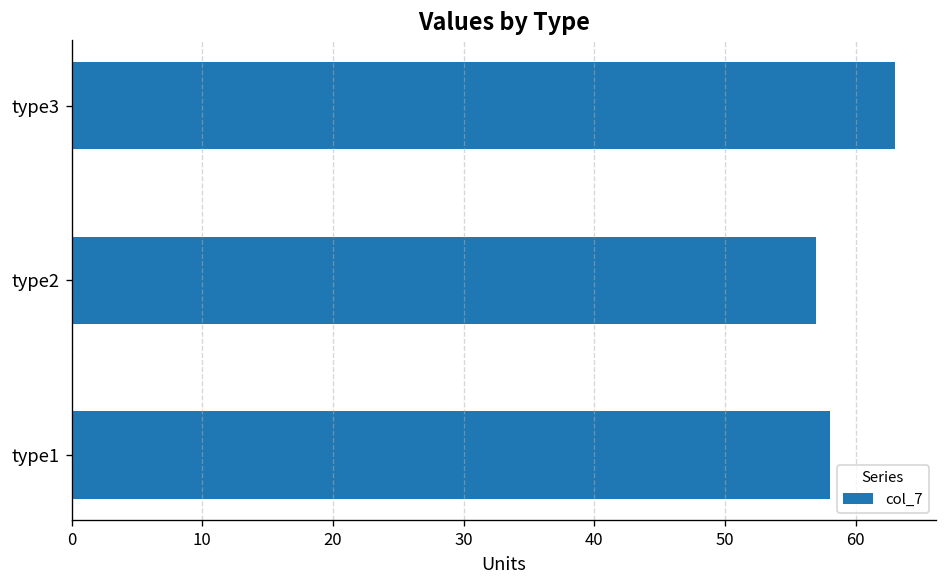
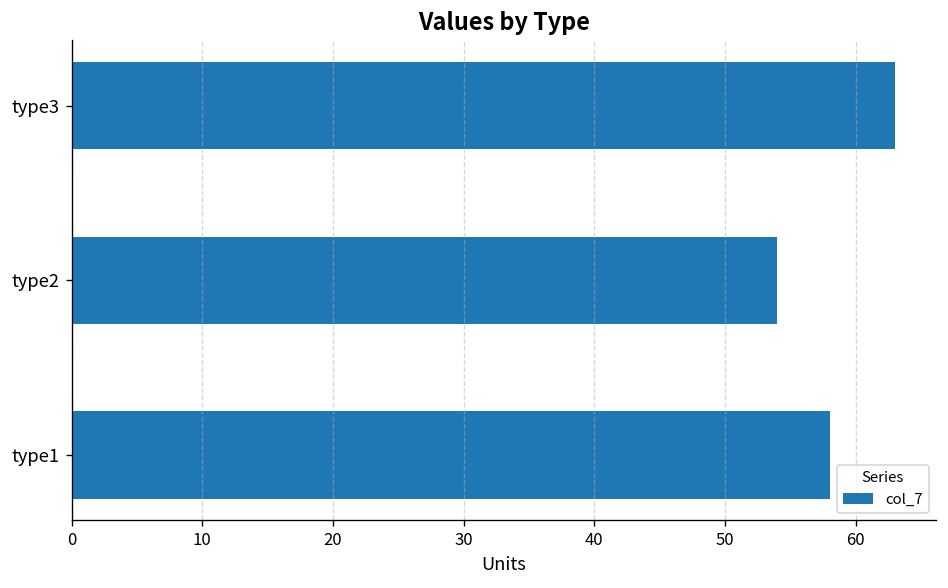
type2: 57 -> 54
